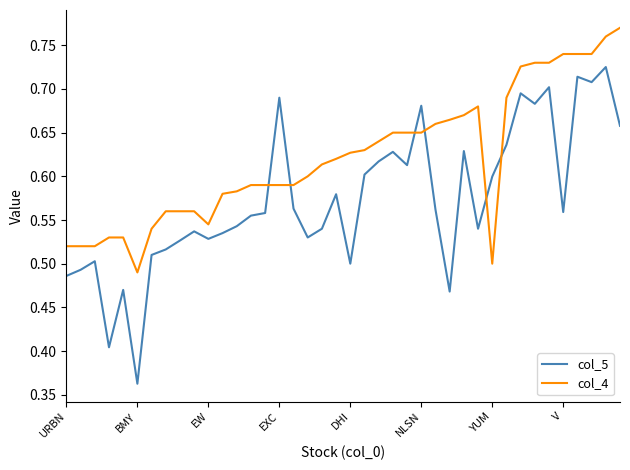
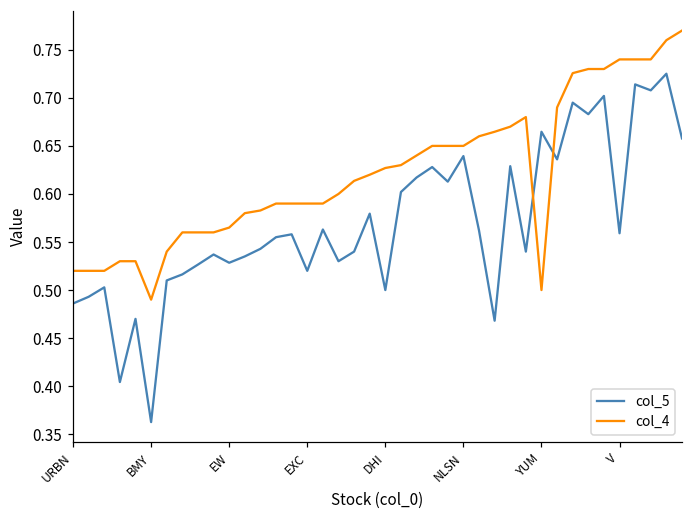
col_4, EW: 0.55 -> 0.57
col_5, EXC: 0.69 -> 0.52
col_5, NLSN: 0.68 -> 0.64
col_5, YUM: 0.60 -> 0.66
